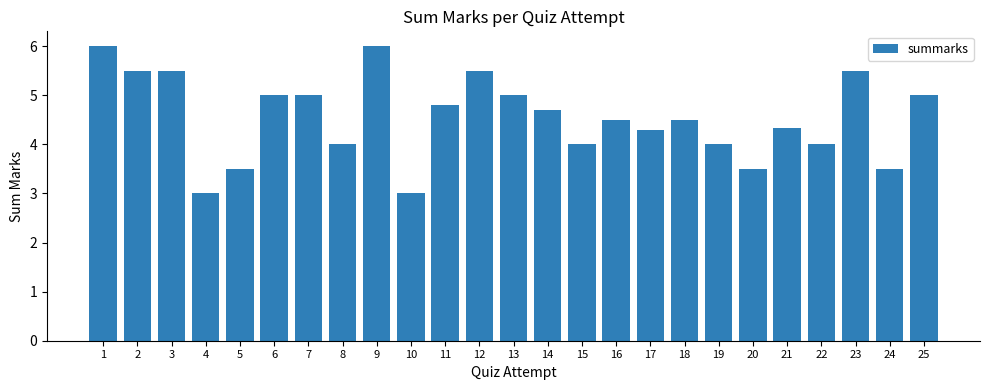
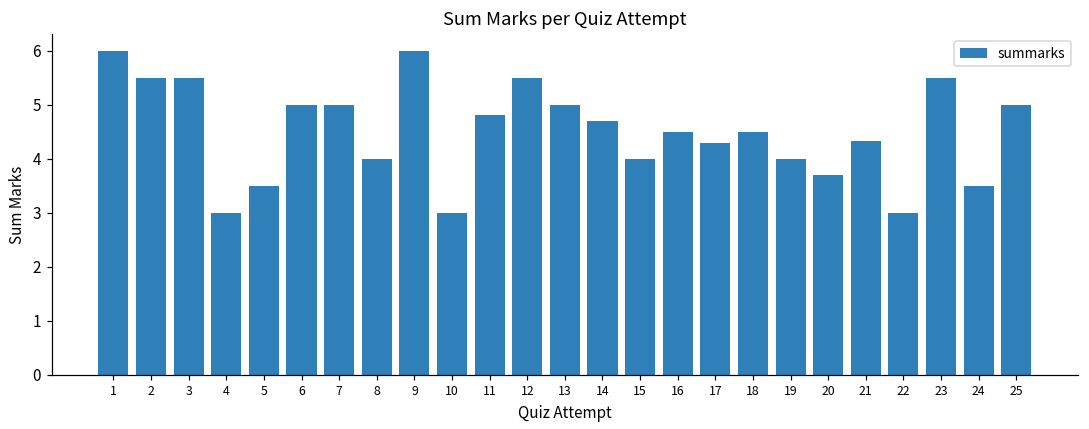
20: 3.5 -> 3.7
22: 4 -> 3
